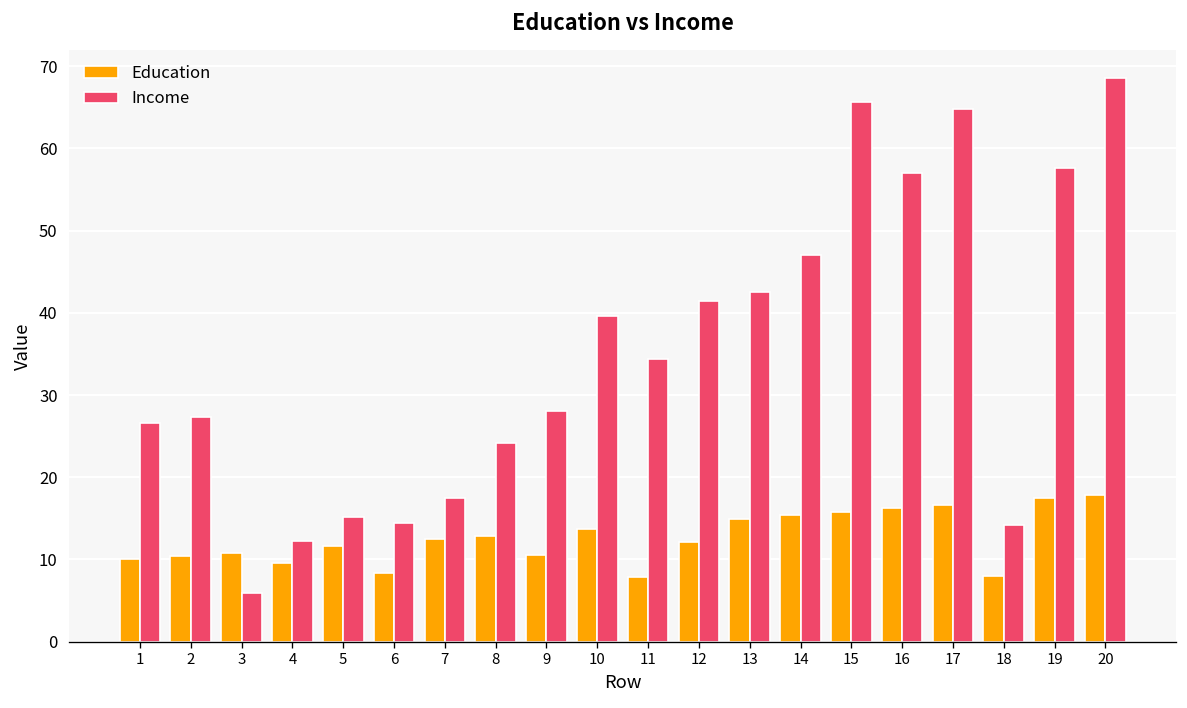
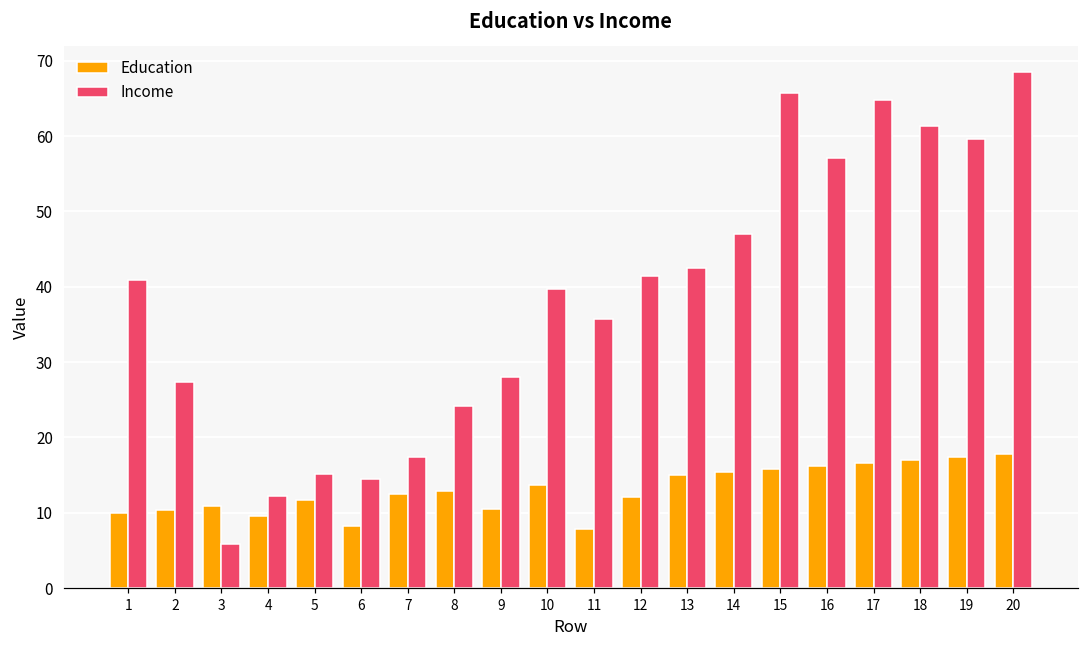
Income, 1: 27 -> 41
Income, 11: 34 -> 36
Education, 18: 8 -> 17
Income, 18: 14 -> 61
Income, 19: 58 -> 60
